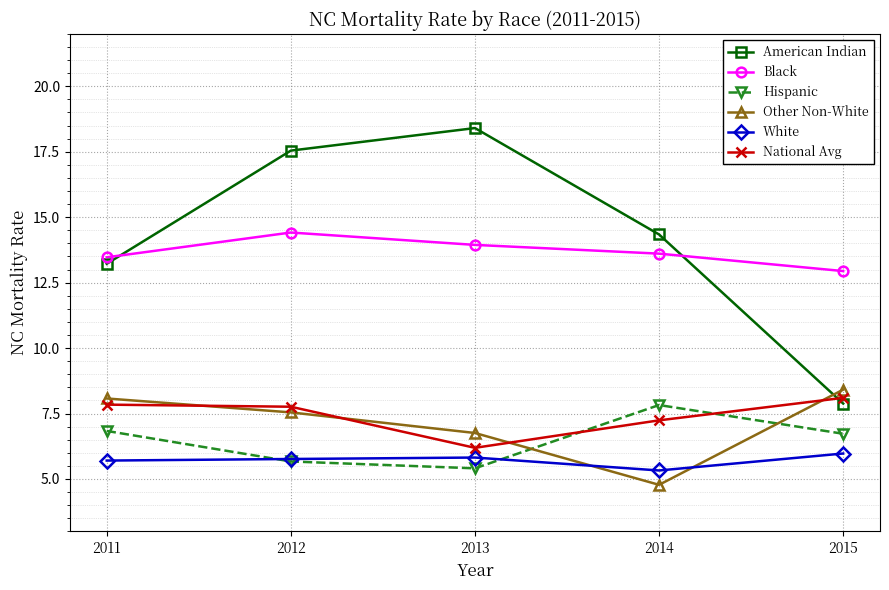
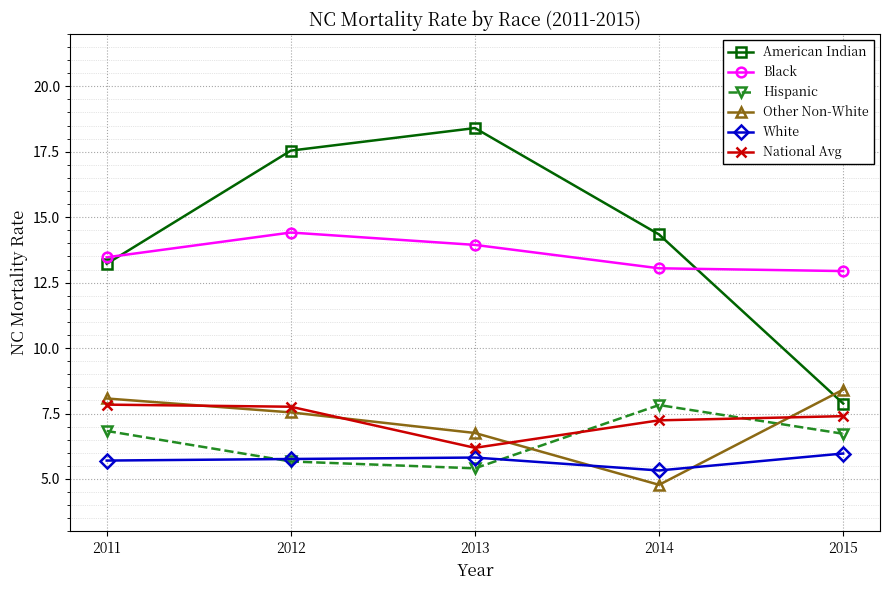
Black, 2014: 13.6 -> 13.0
National Avg, 2015: 8.1 -> 7.4
